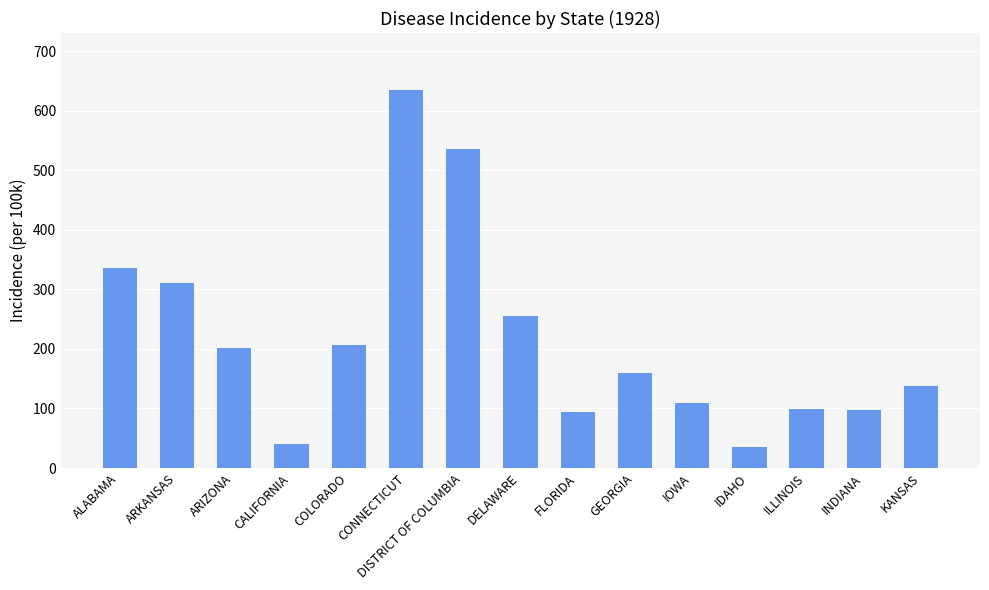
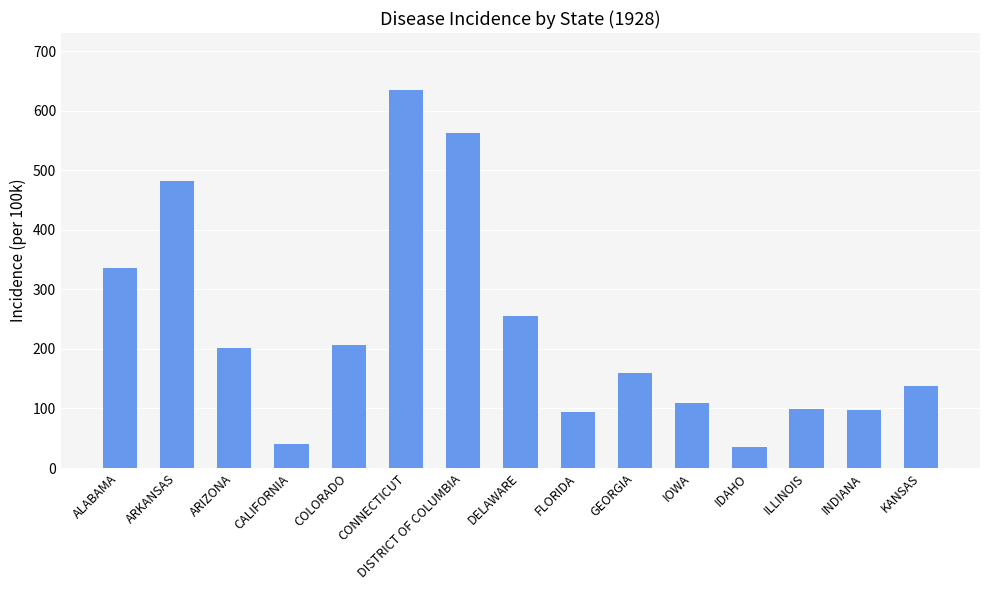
ARKANSAS: 310 -> 480
DISTRICT OF COLUMBIA: 540 -> 560
